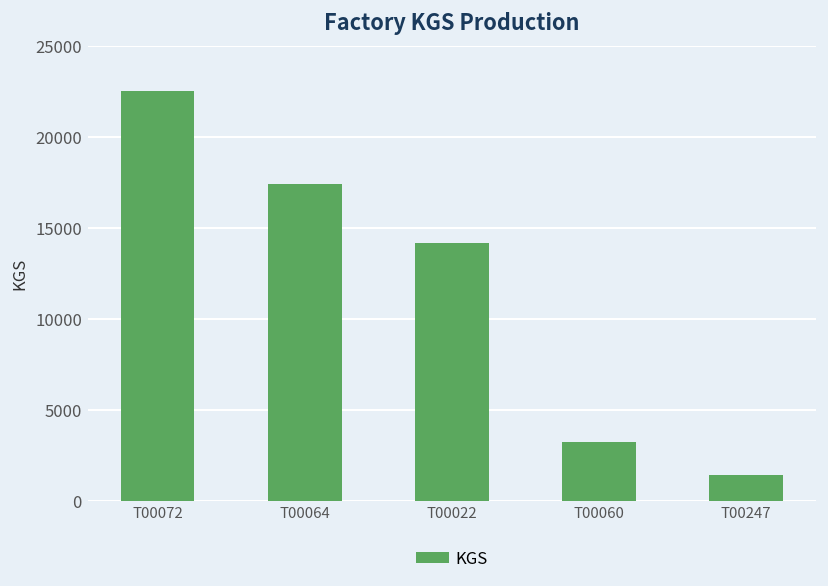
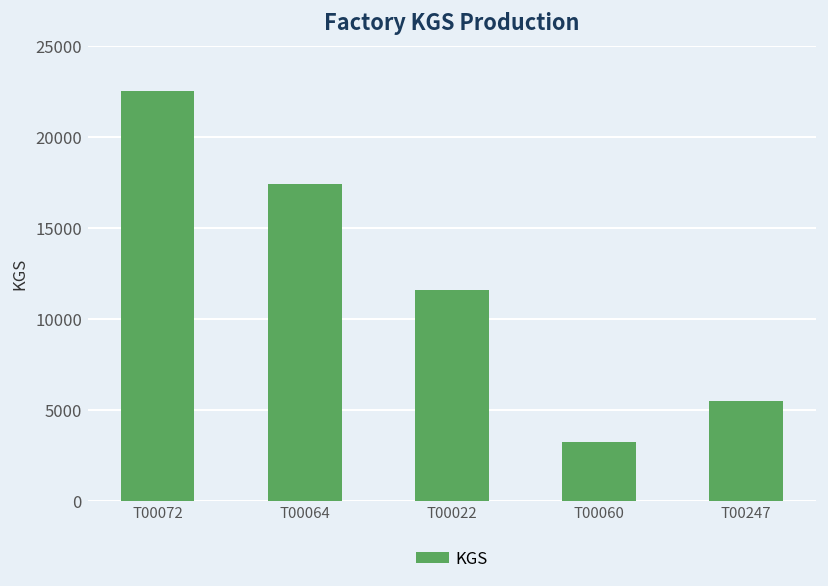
T00022: 14200 -> 11600
T00247: 1400 -> 5500
